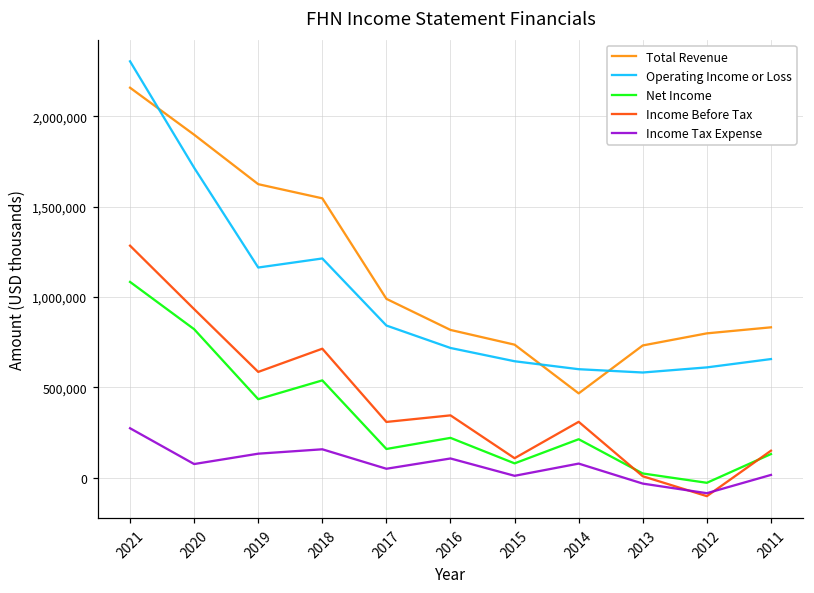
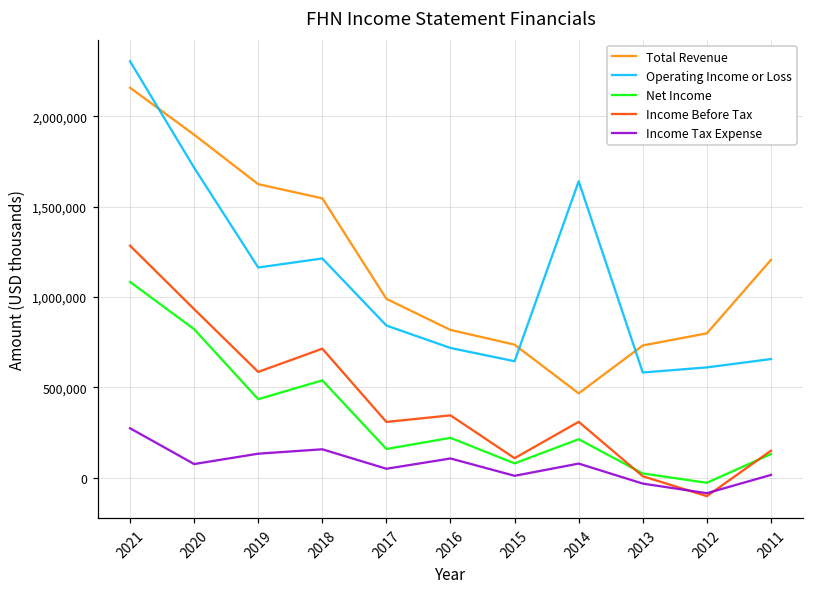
Operating Income or Loss, 2014: 600,000 -> 1,640,000
Total Revenue, 2011: 830,000 -> 1,210,000
